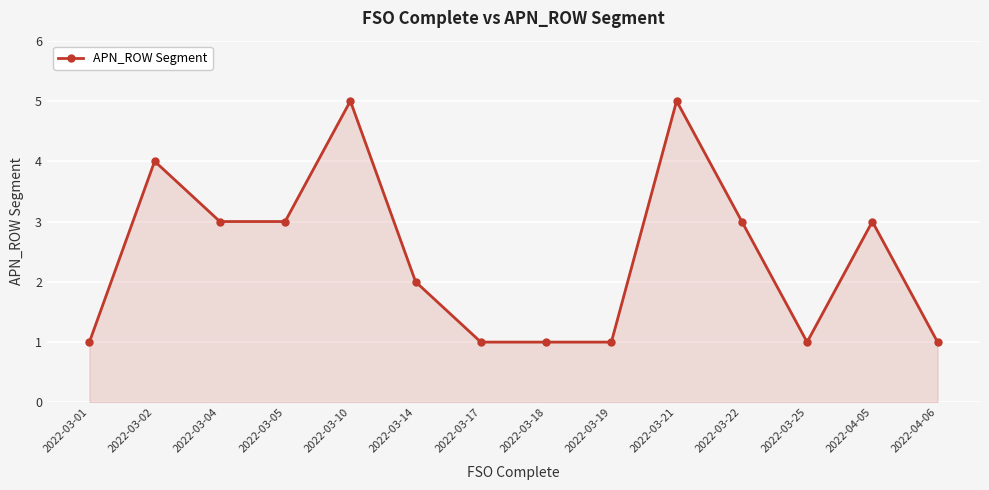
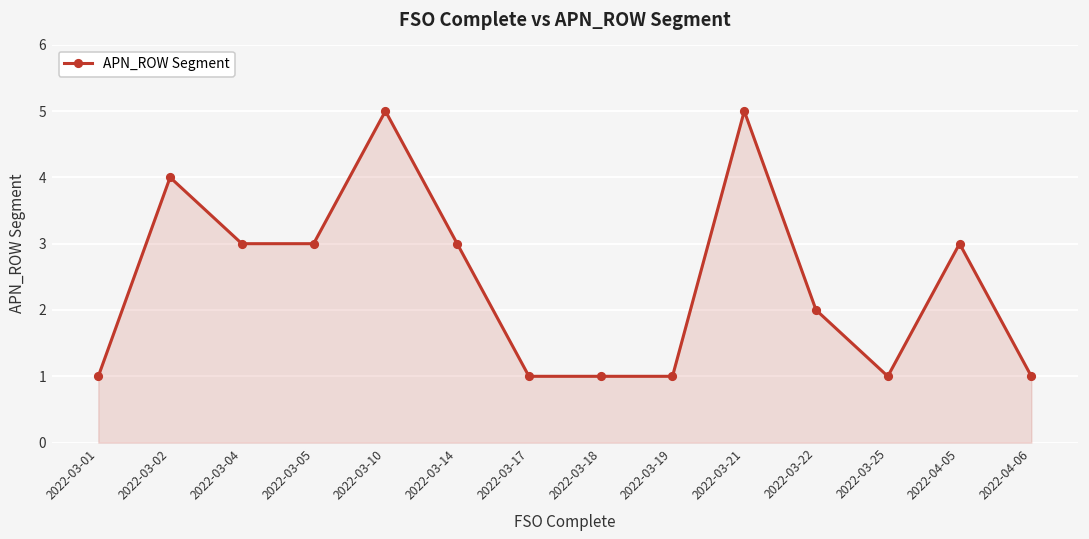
2022-03-14: 2 -> 3
2022-03-22: 3 -> 2
